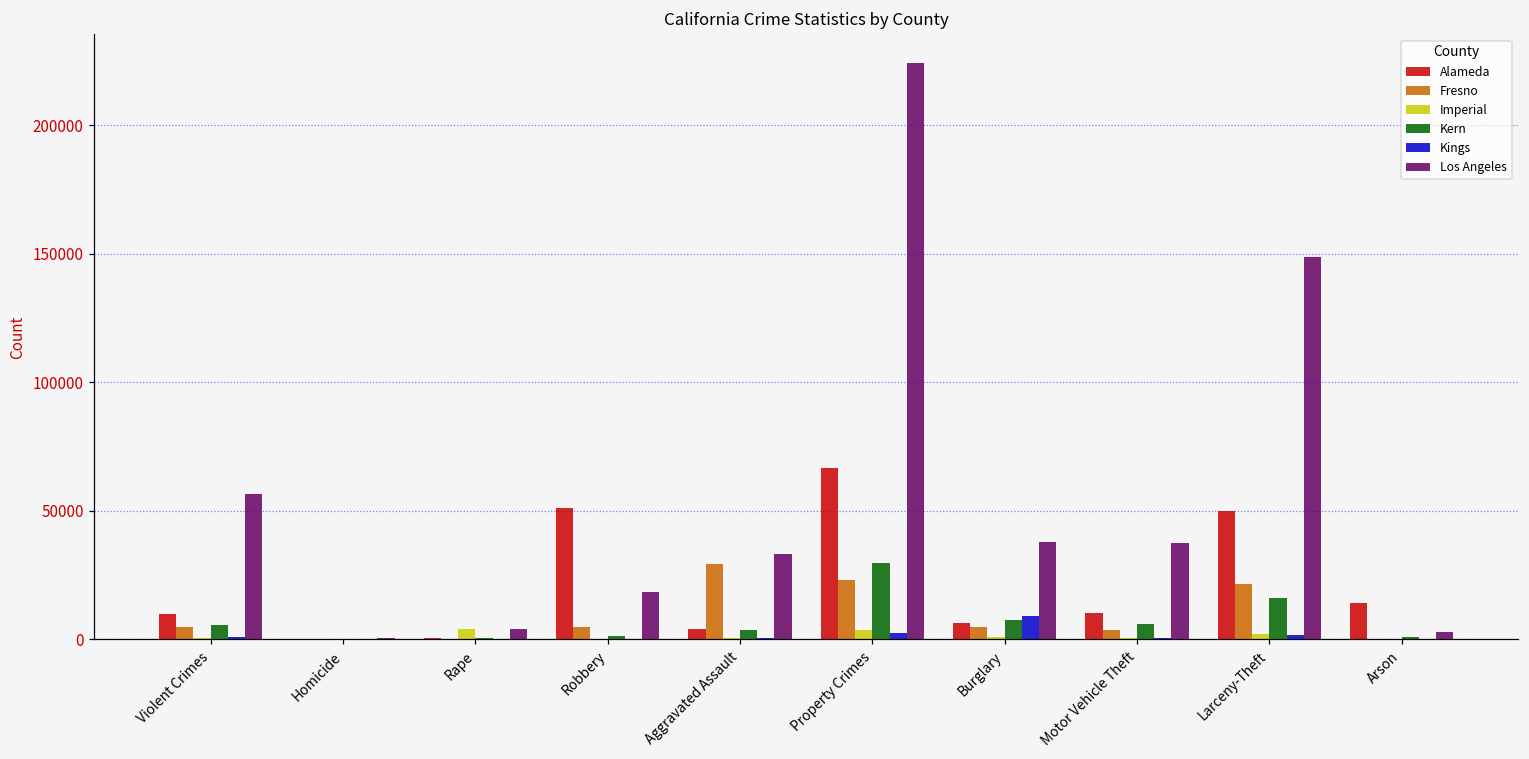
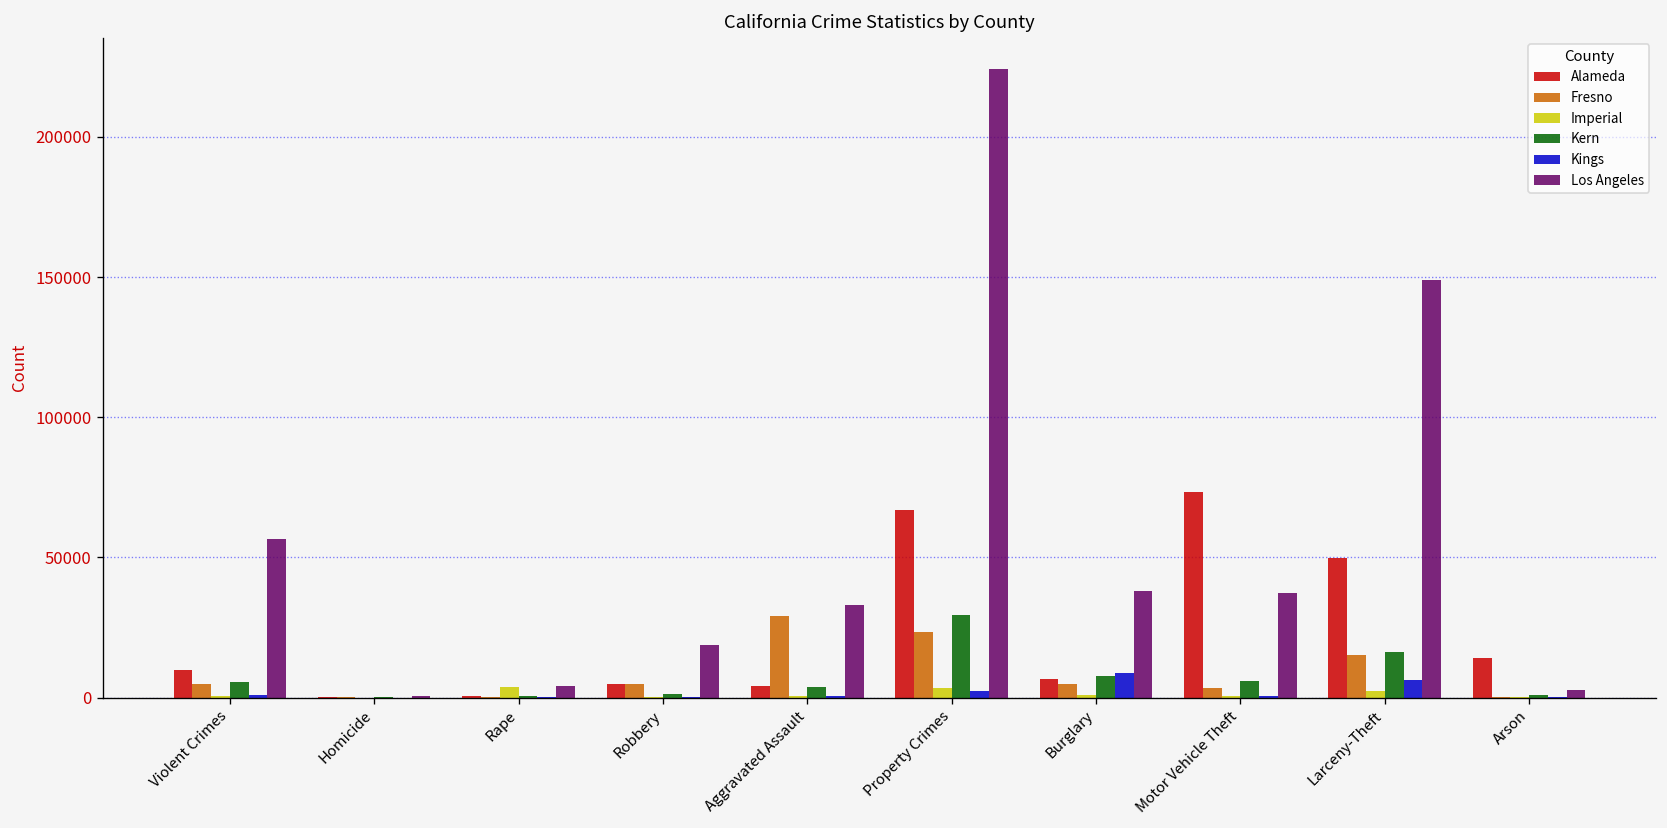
Alameda, Robbery: 51000 -> 5000
Alameda, Motor Vehicle Theft: 10000 -> 73000
Fresno, Larceny-Theft: 21000 -> 15000
Kings, Larceny-Theft: 2000 -> 6000
